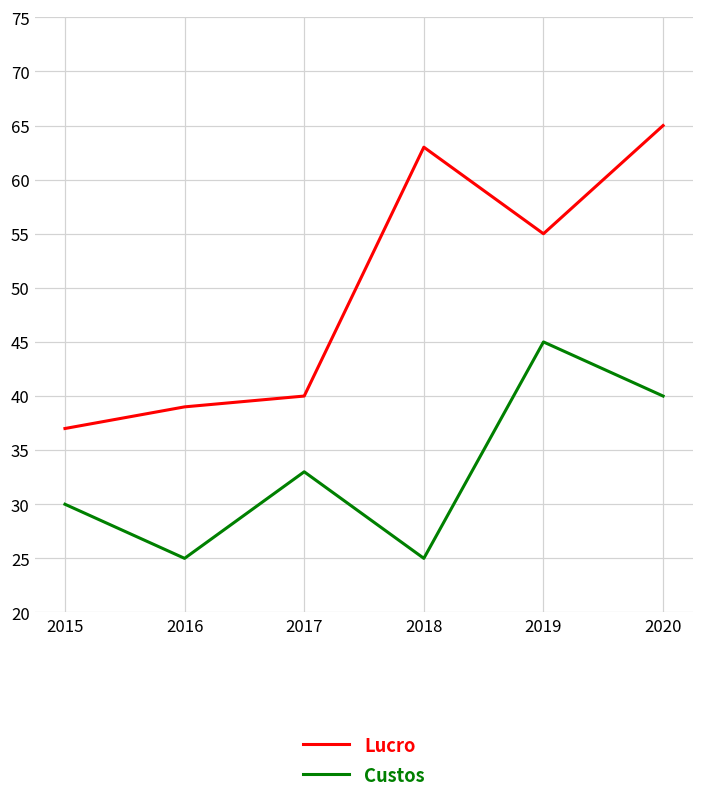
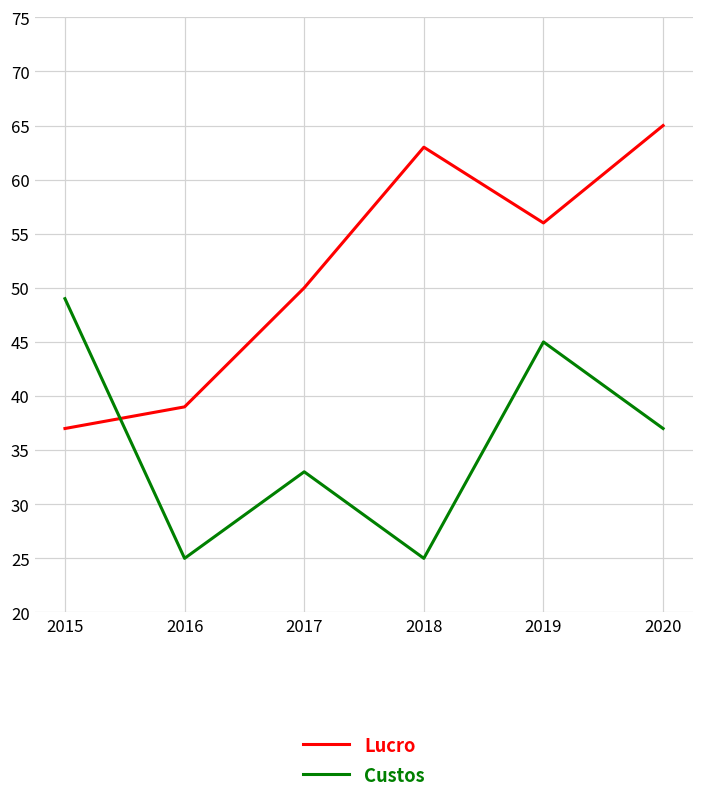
Custos, 2015: 30 -> 49
Lucro, 2017: 40 -> 50
Lucro, 2019: 55 -> 56
Custos, 2020: 40 -> 37
